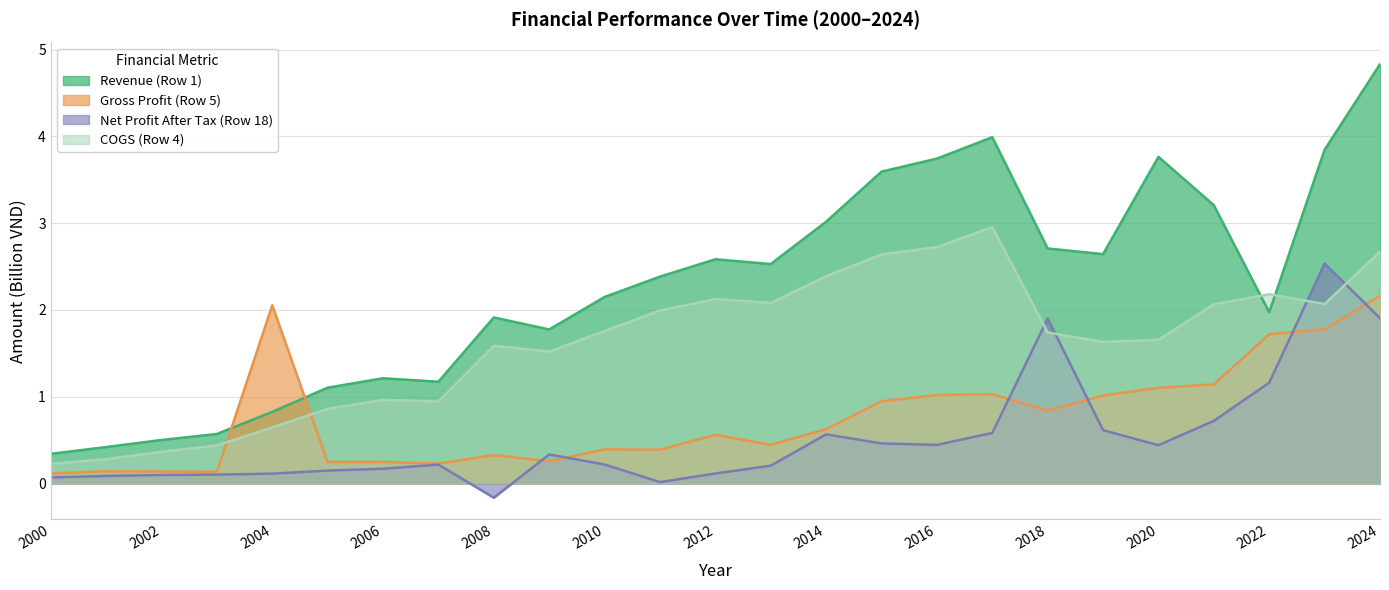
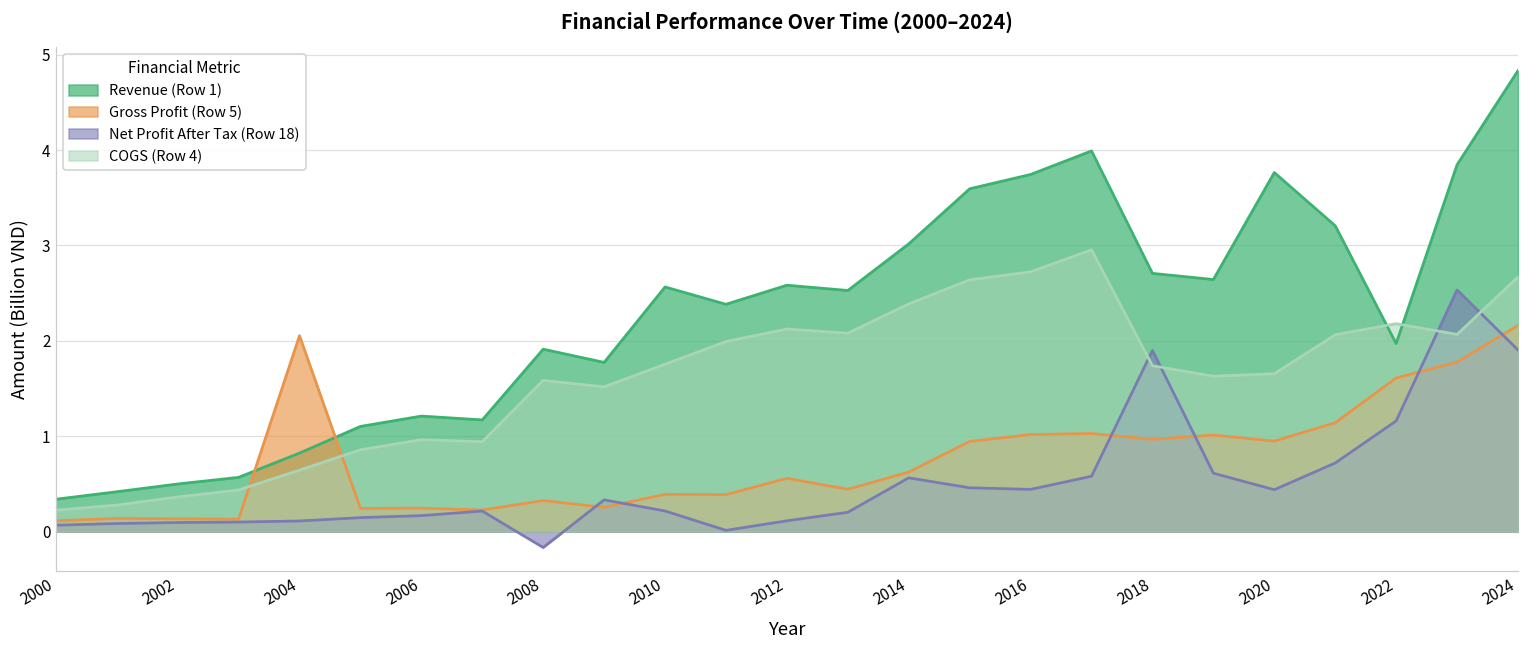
Revenue (Row 1), 2010: 2.1 -> 2.6
Gross Profit (Row 5), 2018: 0.8 -> 1.0
Gross Profit (Row 5), 2020: 1.1 -> 0.9
Gross Profit (Row 5), 2022: 1.7 -> 1.6
